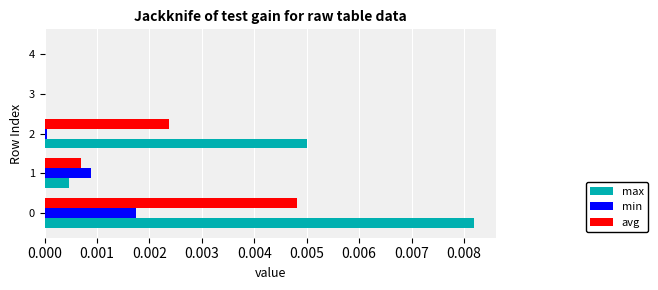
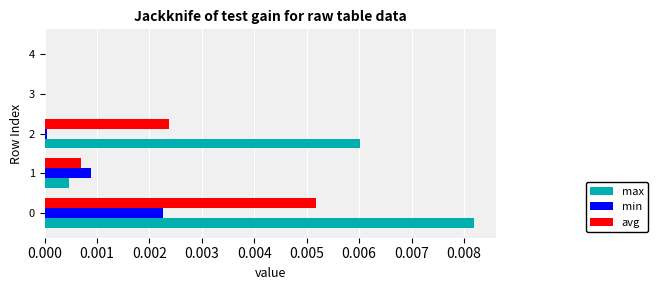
max, 2: 0.0050 -> 0.0060
avg, 0: 0.0048 -> 0.0052
min, 0: 0.0017 -> 0.0023
